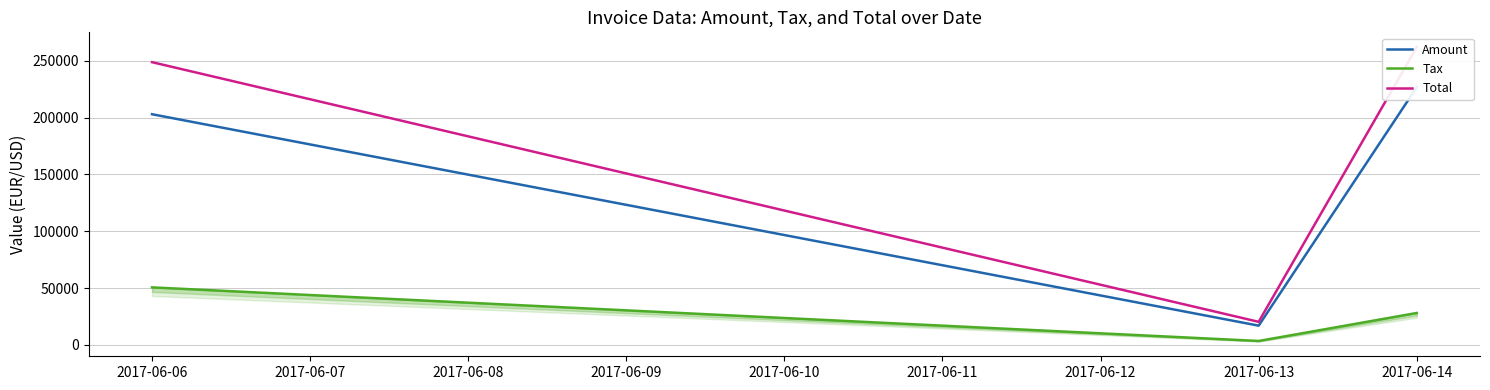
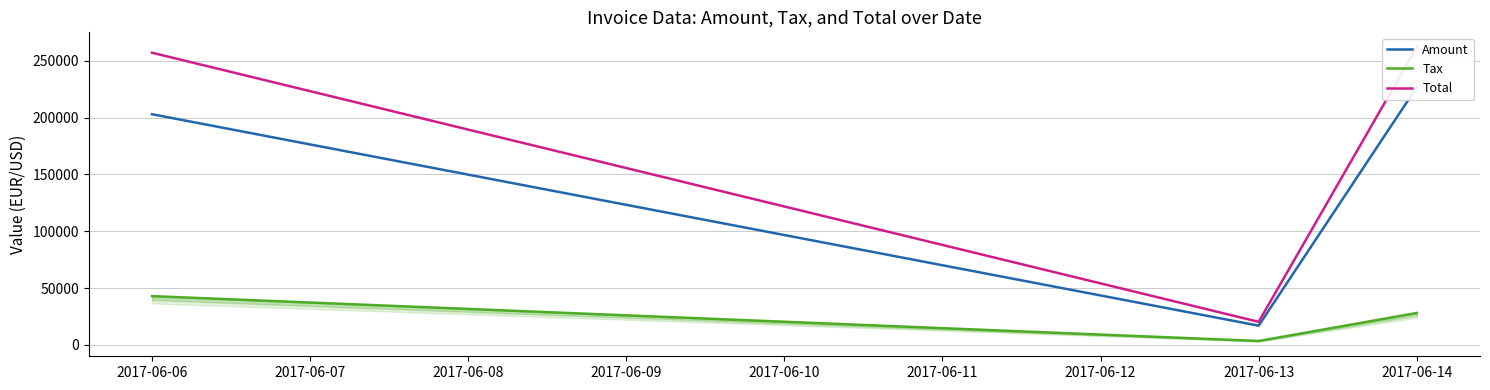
Tax, 2017-06-06: 51000 -> 43000
Total, 2017-06-06: 249000 -> 257000
